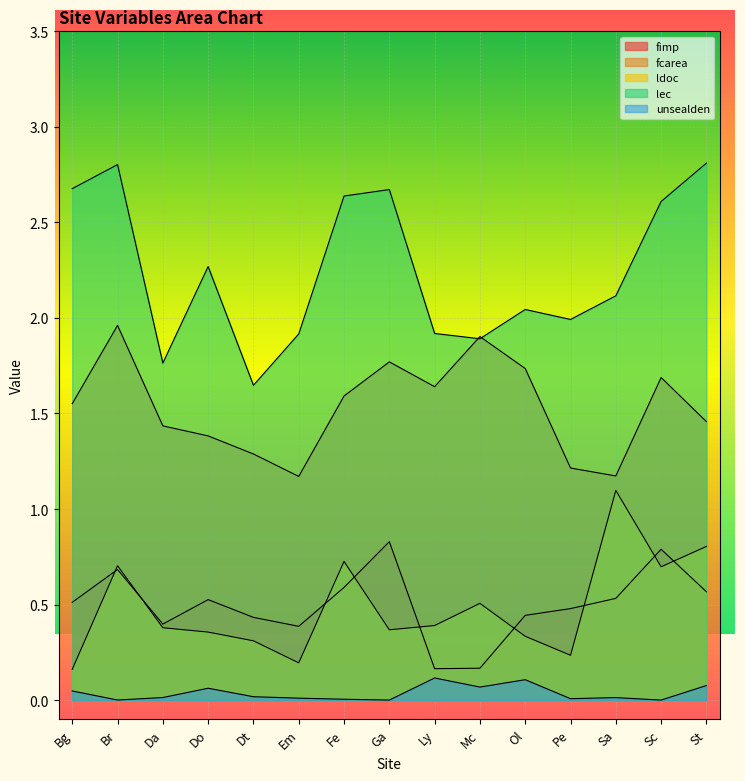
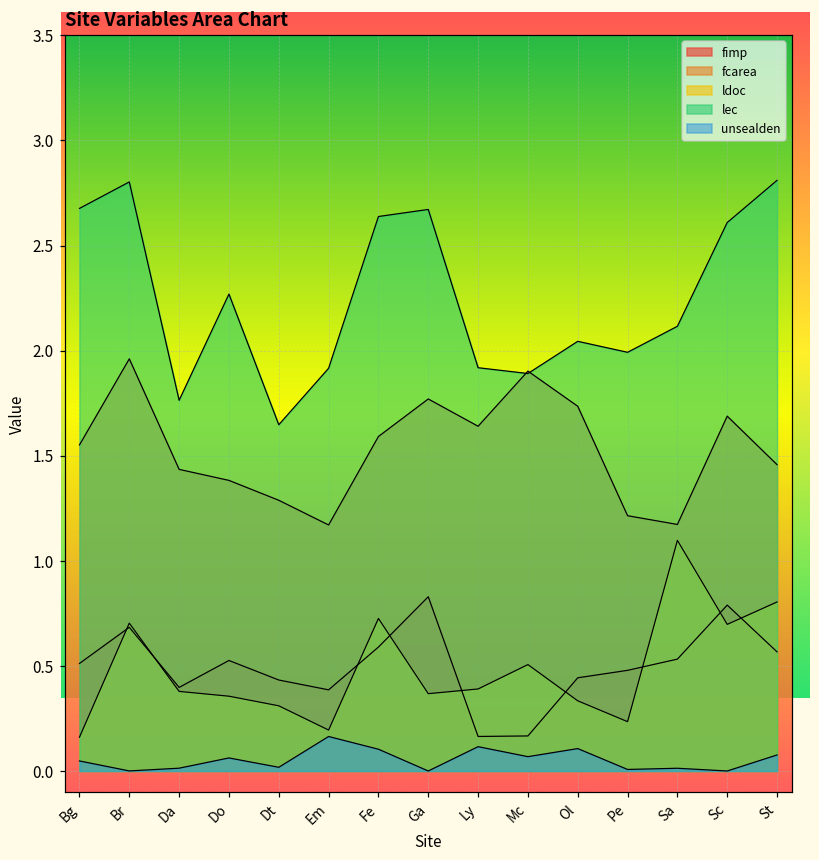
unsealden, Em: 0.01 -> 0.16
unsealden, Fe: 0.00 -> 0.10
